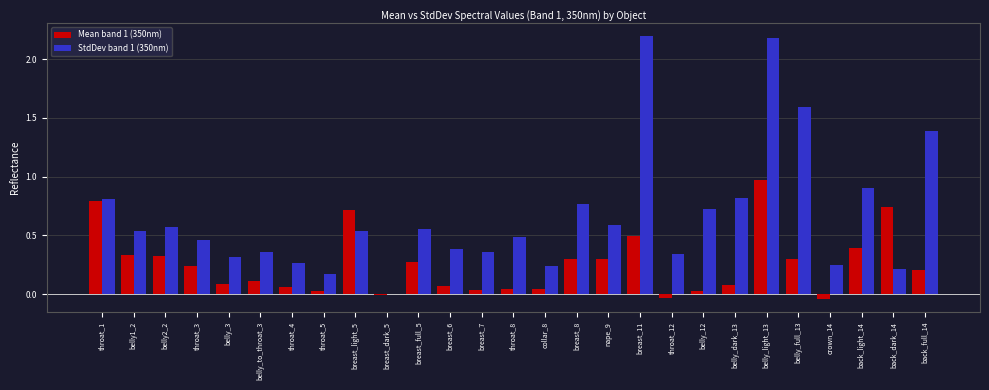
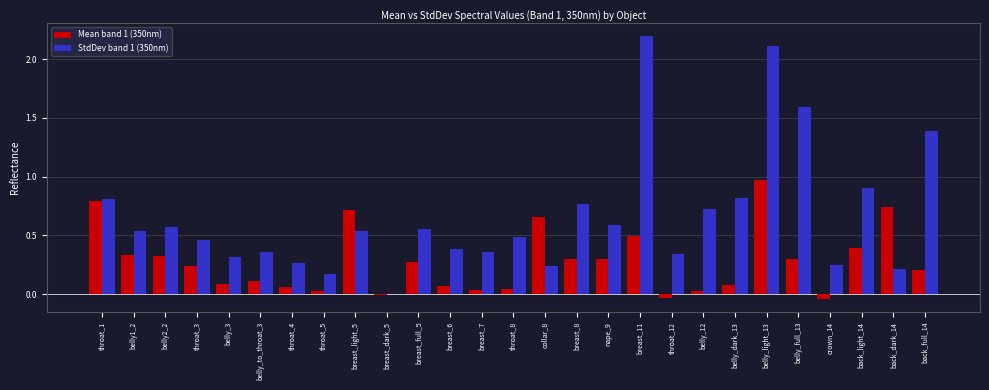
Mean band 1 (350nm), collar_8: 0.05 -> 0.66
StdDev band 1 (350nm), belly_light_13: 2.18 -> 2.11
